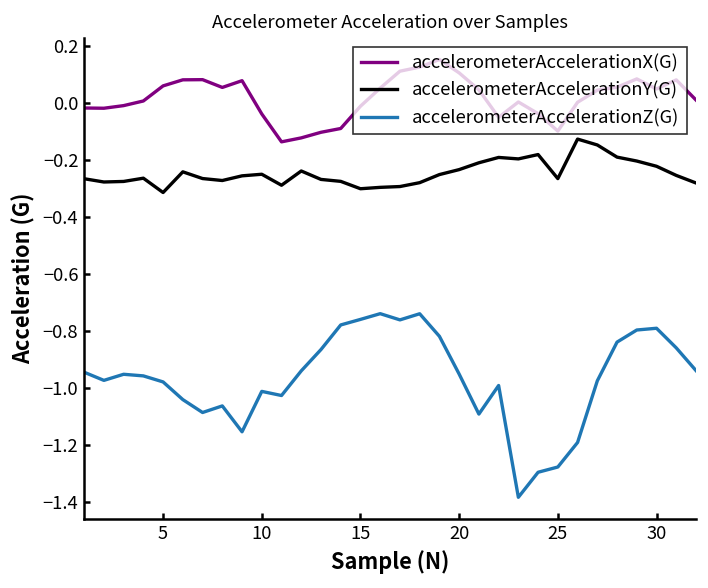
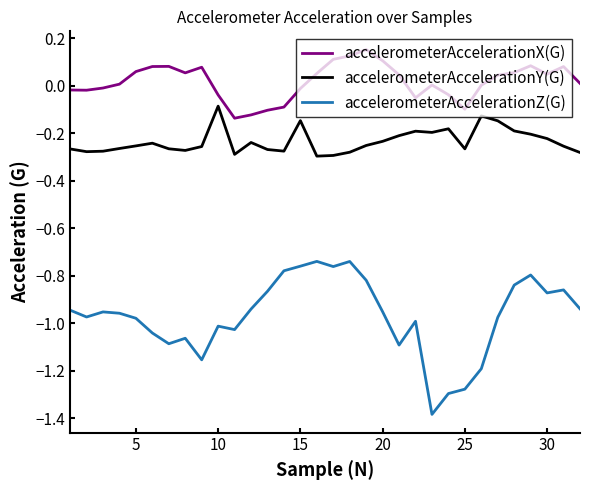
accelerometerAccelerationY(G), 5: -0.31 -> -0.25
accelerometerAccelerationY(G), 10: -0.25 -> -0.09
accelerometerAccelerationY(G), 15: -0.30 -> -0.15
accelerometerAccelerationZ(G), 30: -0.79 -> -0.87
